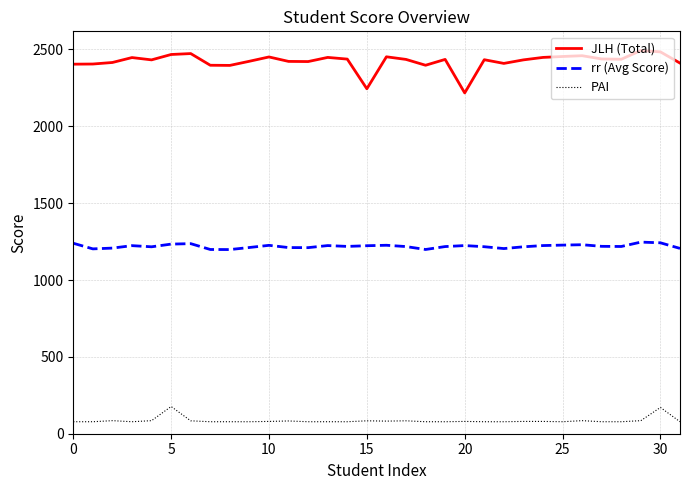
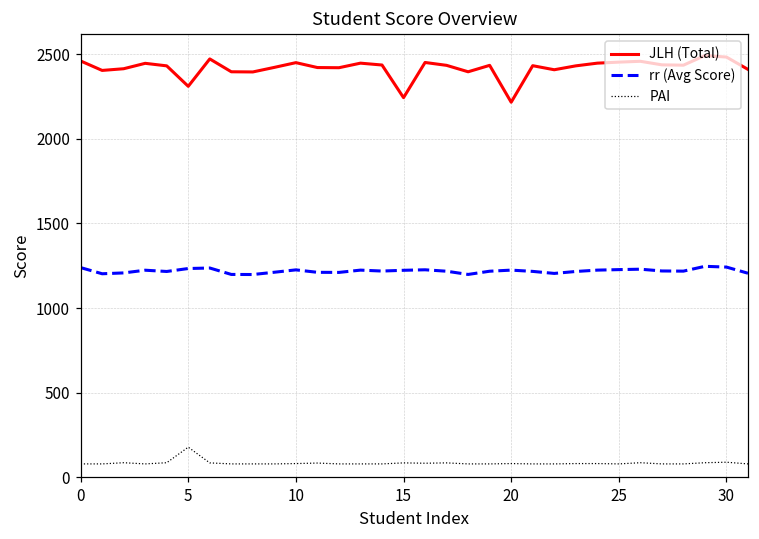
JLH (Total), 0: 2400 -> 2460
JLH (Total), 5: 2470 -> 2310
PAI, 30: 170 -> 90
